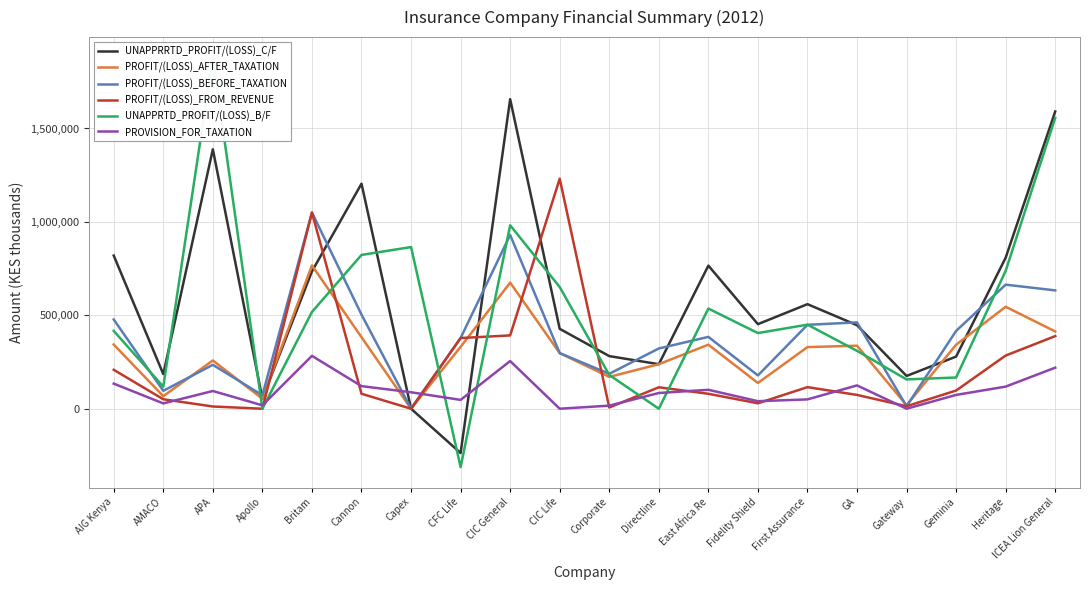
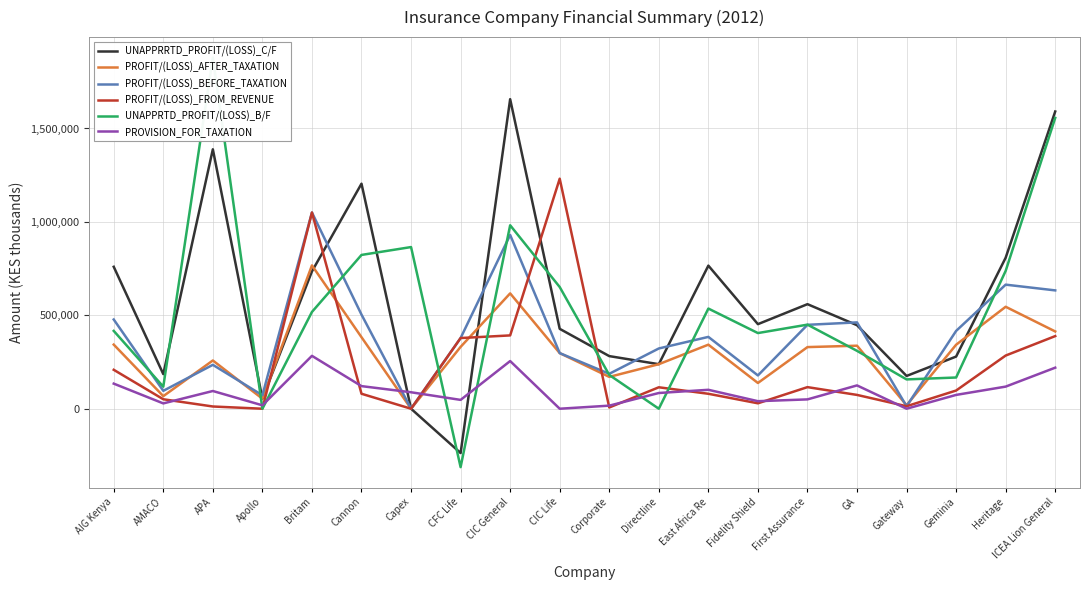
UNAPPRRTD_PROFIT/(LOSS)_C/F, AIG Kenya: 820,000 -> 760,000
PROFIT/(LOSS)_AFTER_TAXATION, CIC General: 670,000 -> 620,000
